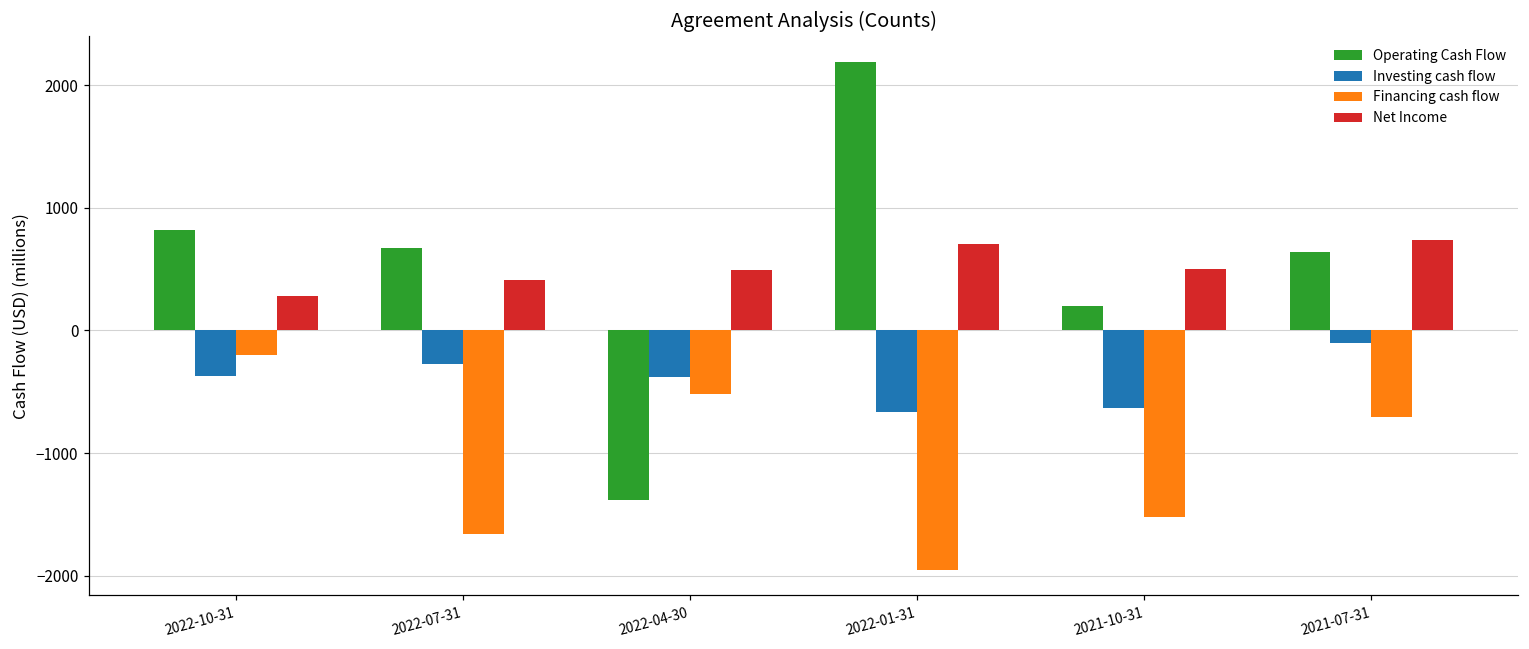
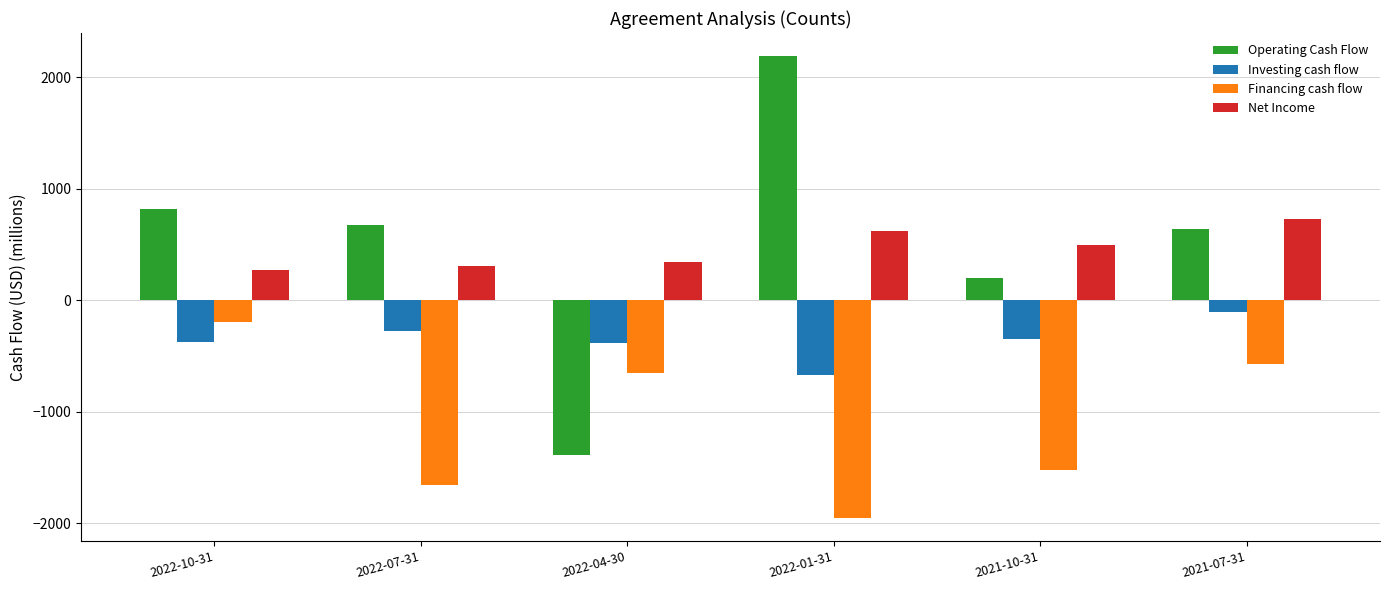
Net Income, 2022-07-31: 410 -> 310
Financing cash flow, 2022-04-30: -520 -> -650
Net Income, 2022-04-30: 490 -> 340
Net Income, 2022-01-31: 710 -> 630
Investing cash flow, 2021-10-31: -630 -> -350
Financing cash flow, 2021-07-31: -710 -> -570
